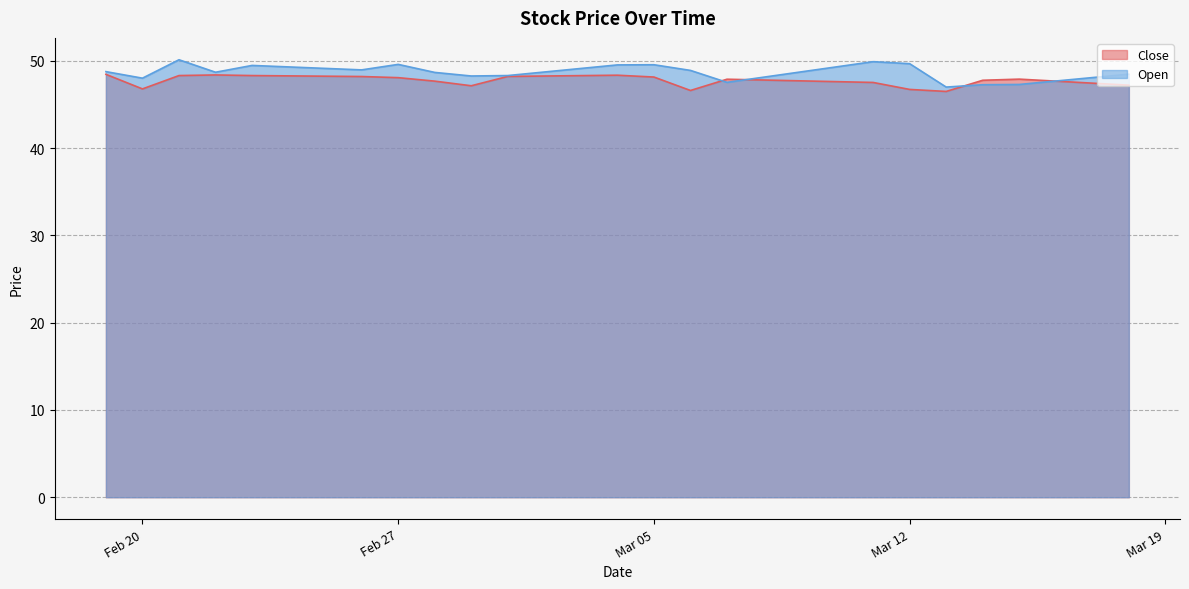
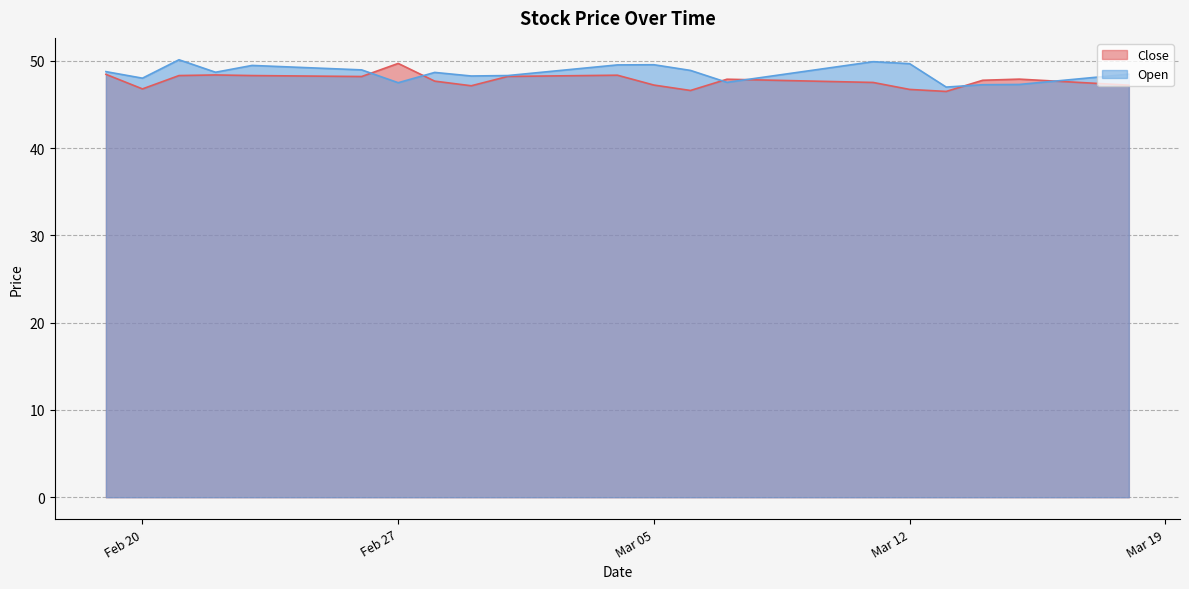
Close, Feb 27: 48 -> 50
Open, Feb 27: 50 -> 48
Close, Mar 05: 48 -> 47
